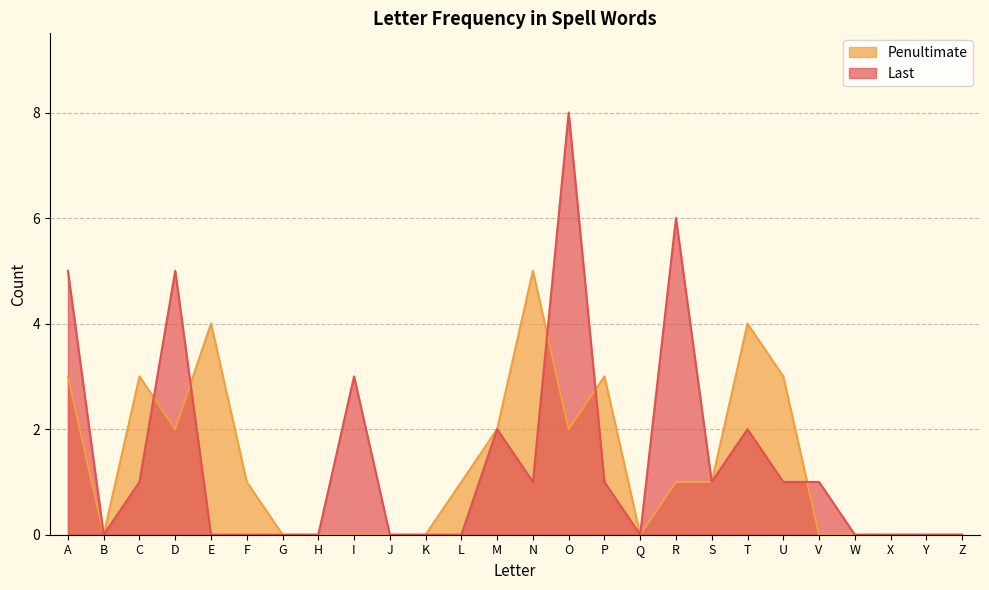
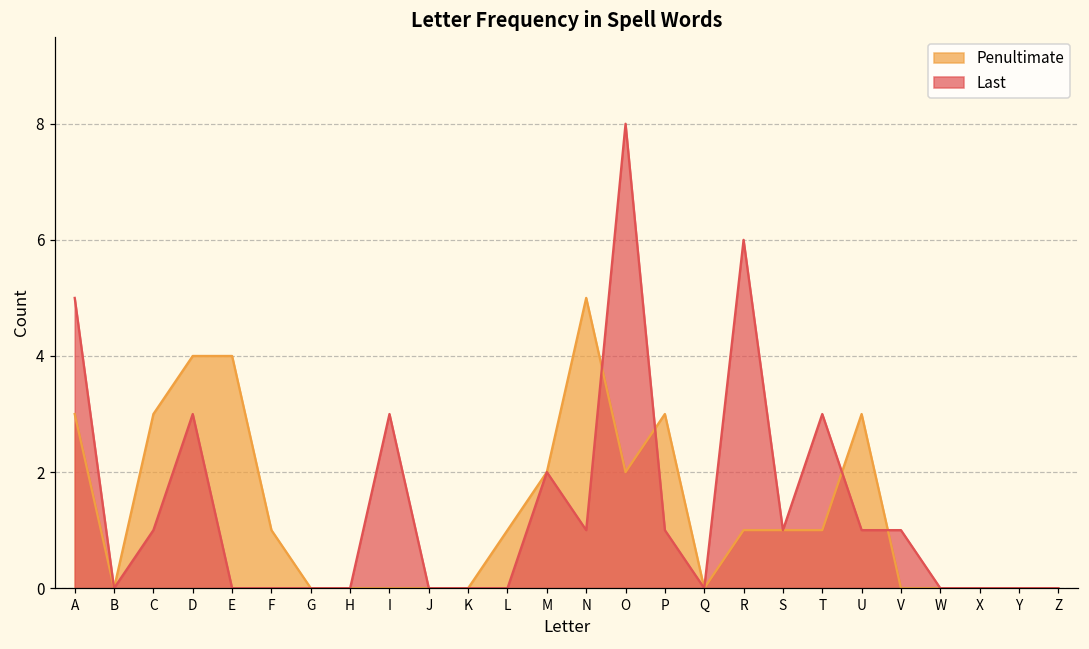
Penultimate, D: 2 -> 4
Last, D: 5 -> 3
Penultimate, T: 4 -> 1
Last, T: 2 -> 3
